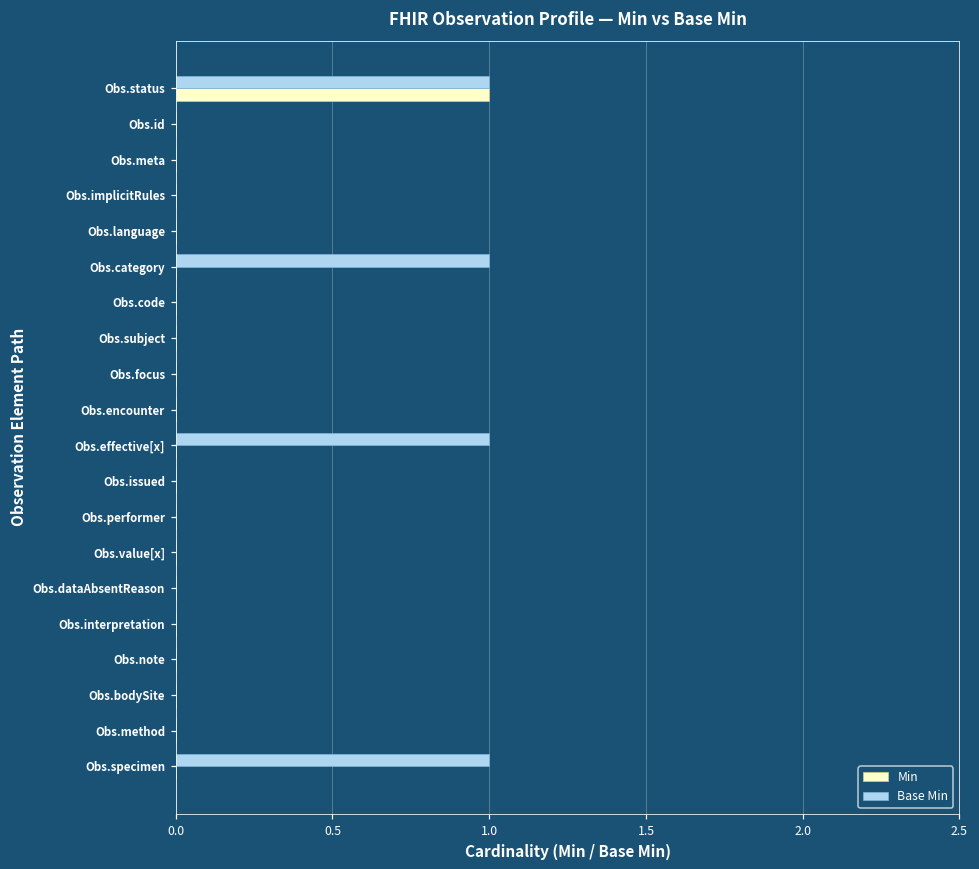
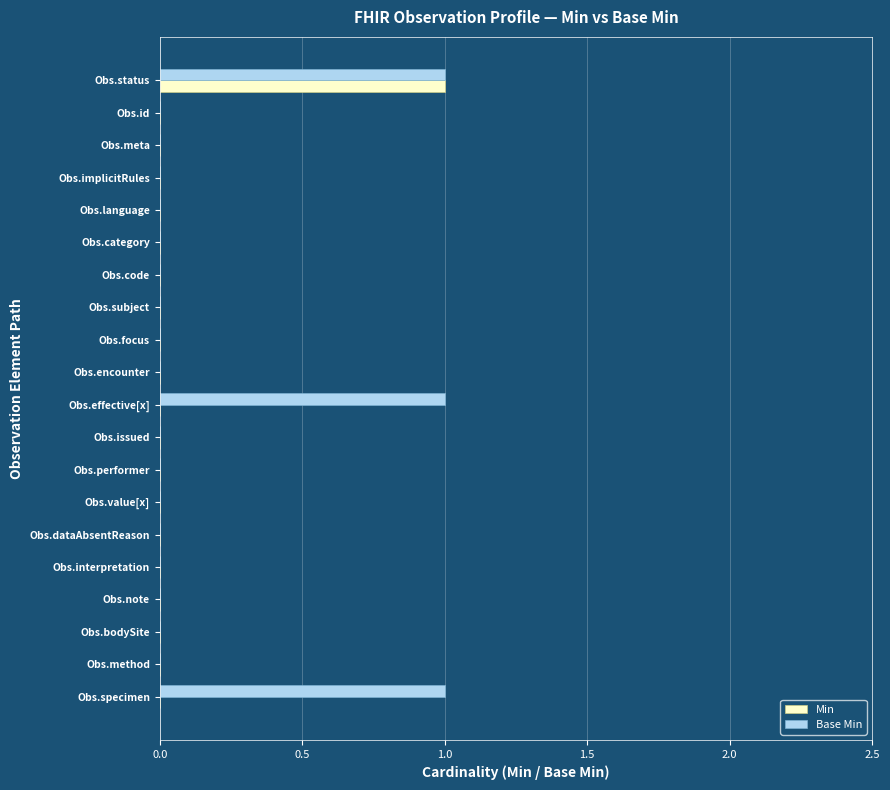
Base Min, Obs.category: 1 -> 0
